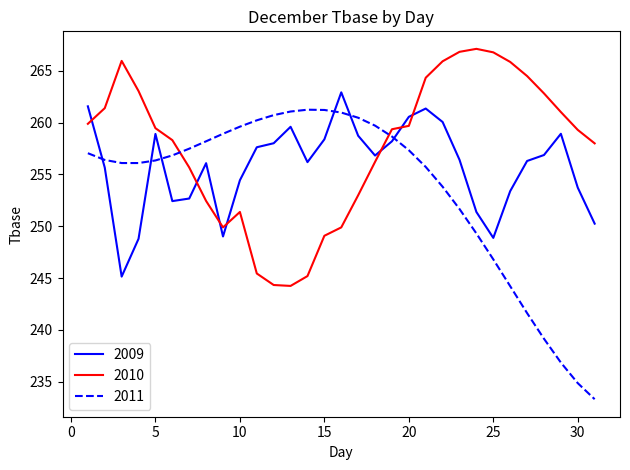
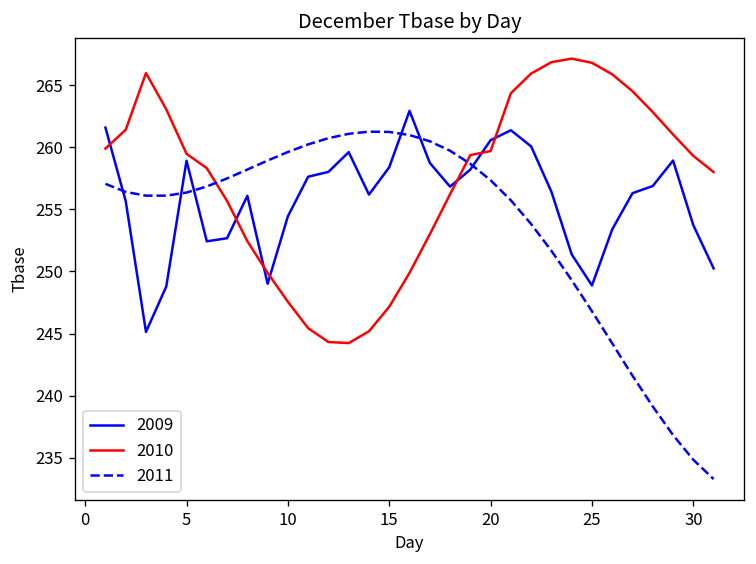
2010, 10: 251.4 -> 247.6
2010, 15: 249.1 -> 247.2
